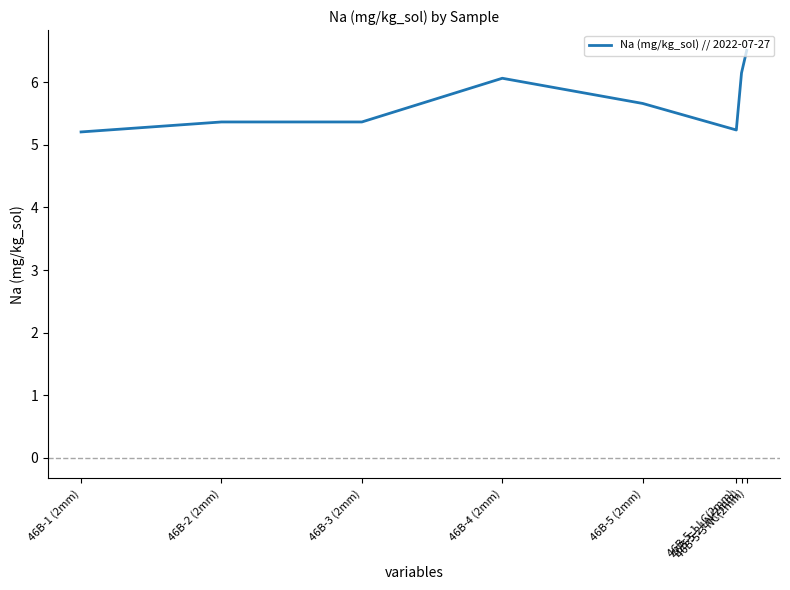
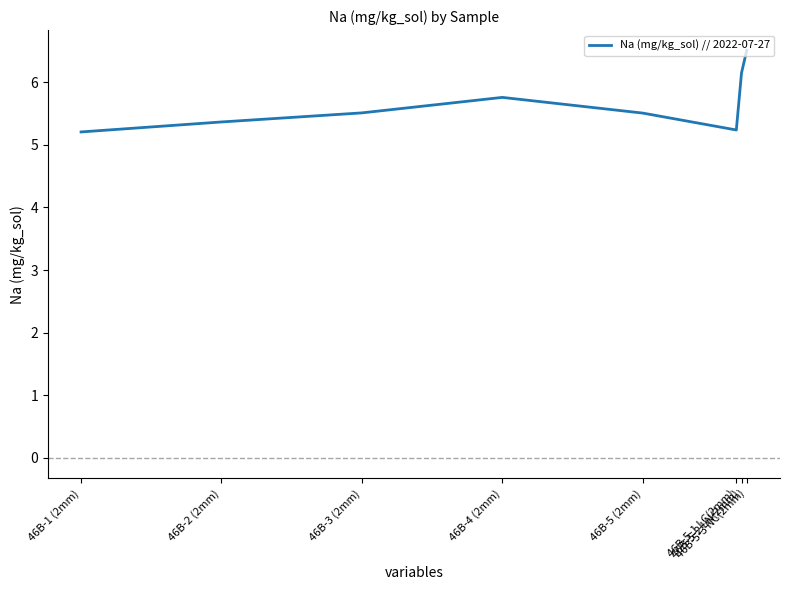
46B-3 (2mm): 5.4 -> 5.5
46B-4 (2mm): 6.1 -> 5.8
46B-5 (2mm): 5.7 -> 5.5
